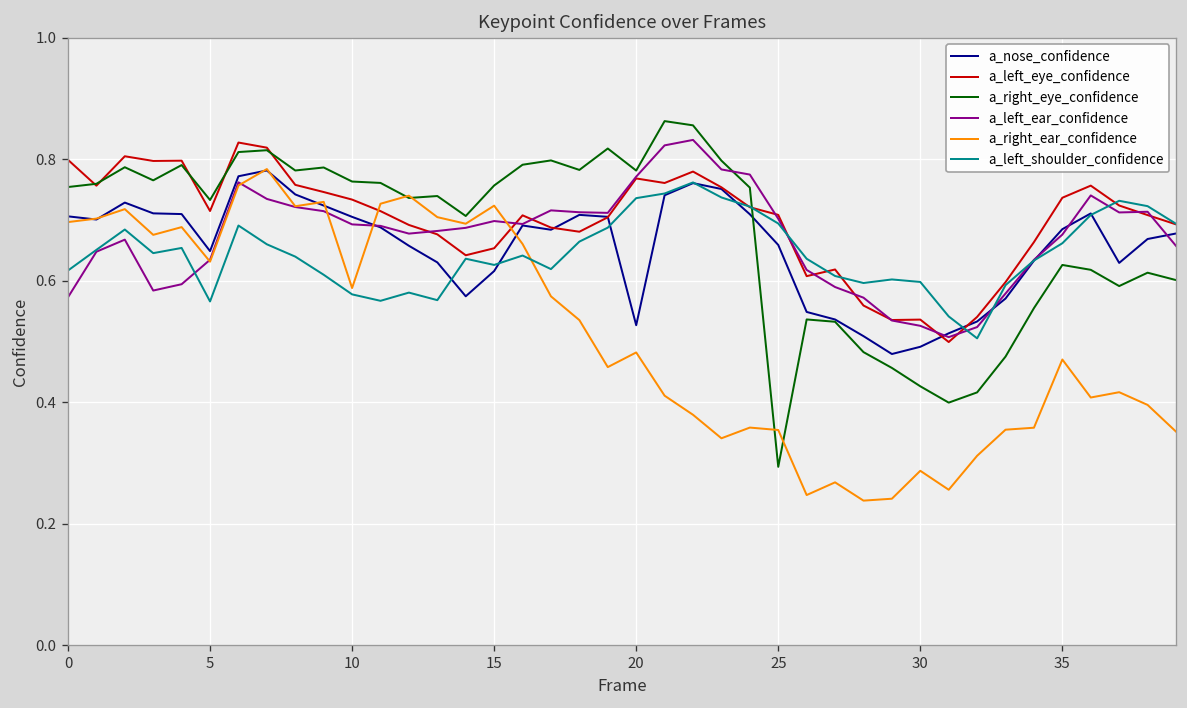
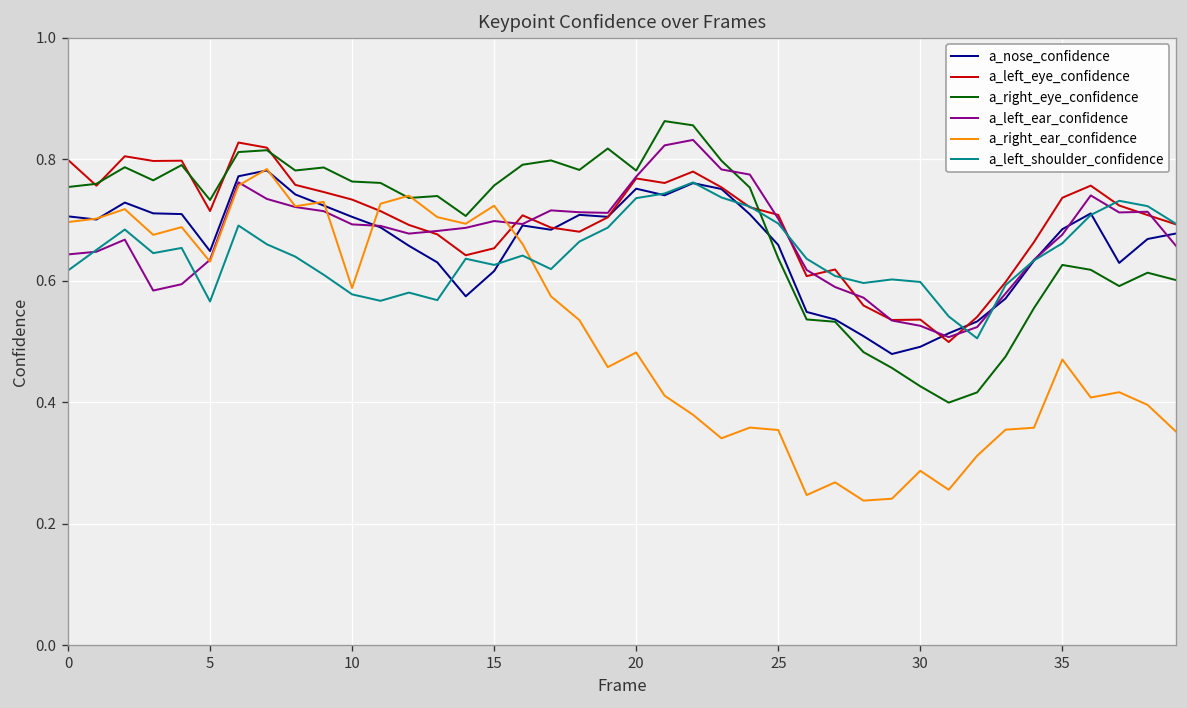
a_left_ear_confidence, 0: 0.57 -> 0.64
a_nose_confidence, 20: 0.53 -> 0.75
a_right_eye_confidence, 25: 0.29 -> 0.64
